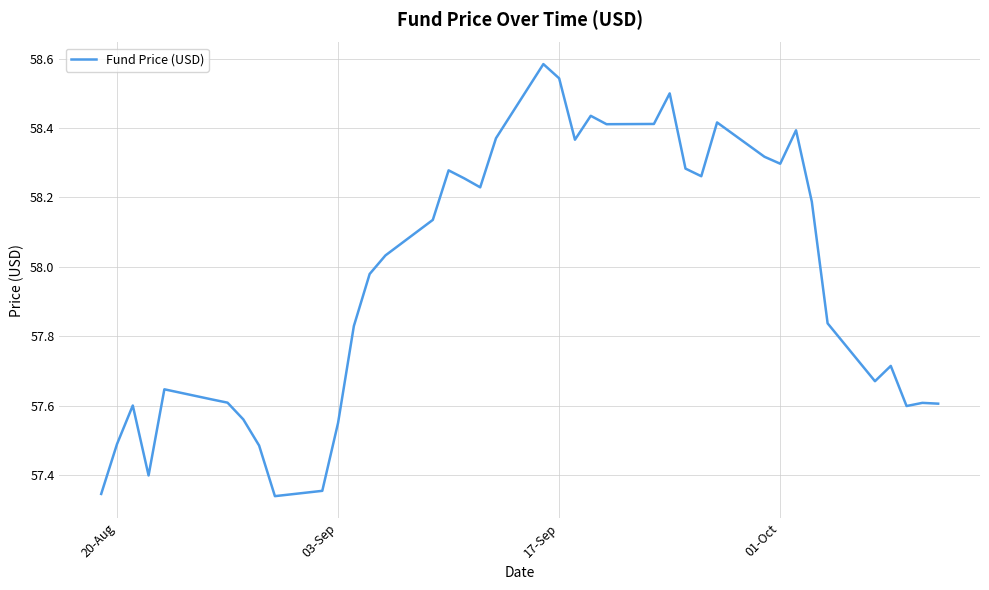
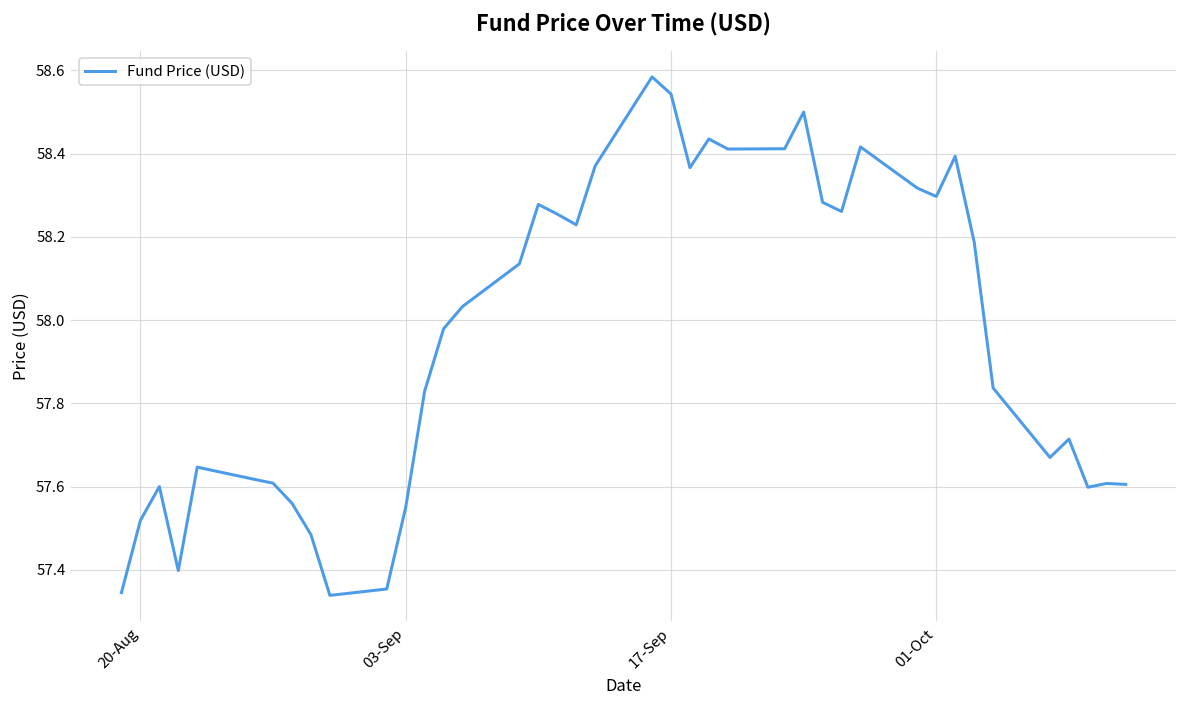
20-Aug: 57.49 -> 57.52
